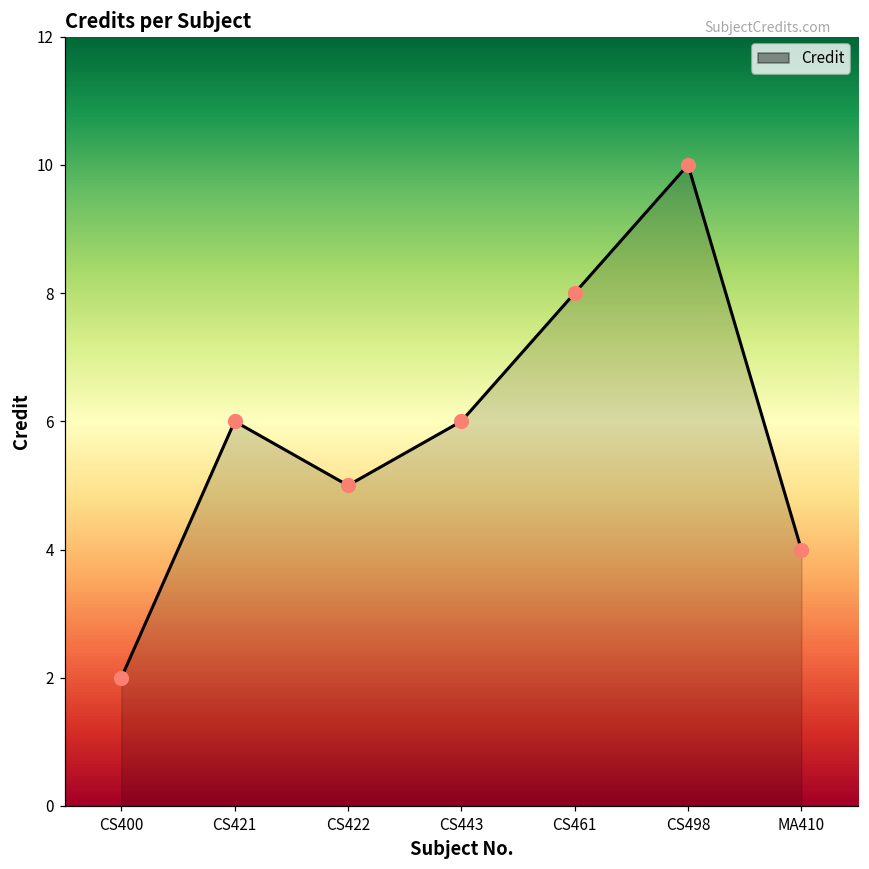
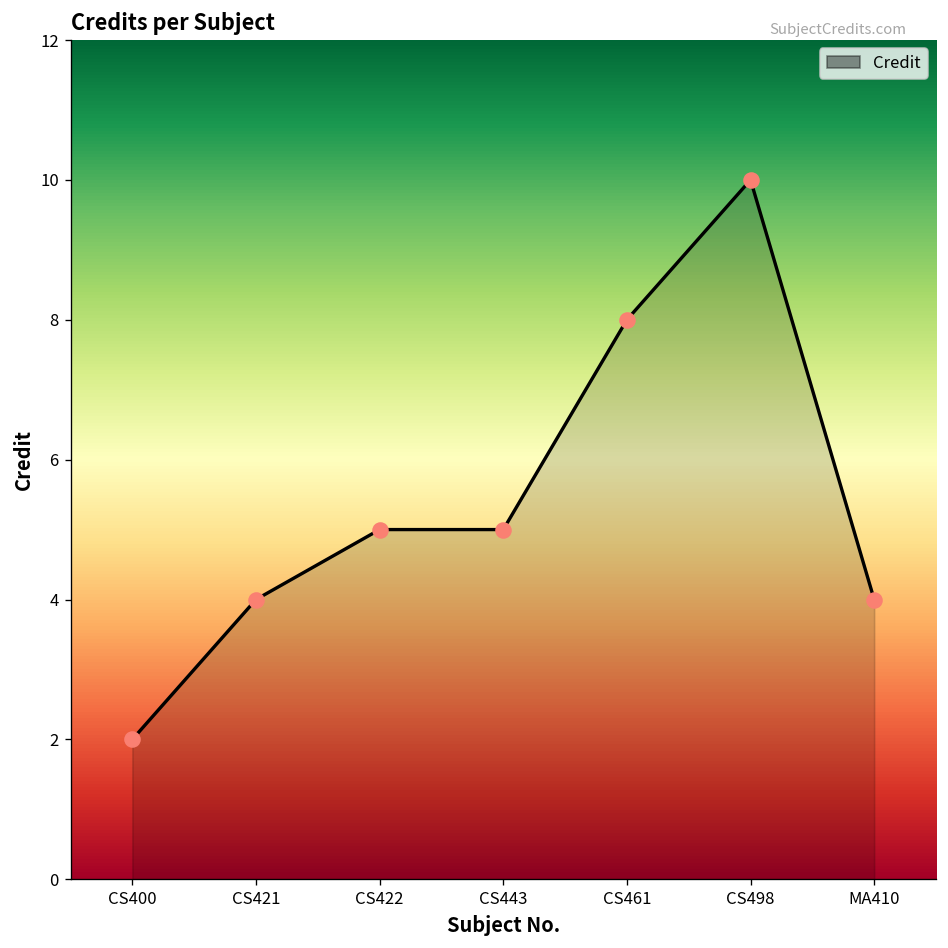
CS421: 6 -> 4
CS443: 6 -> 5
